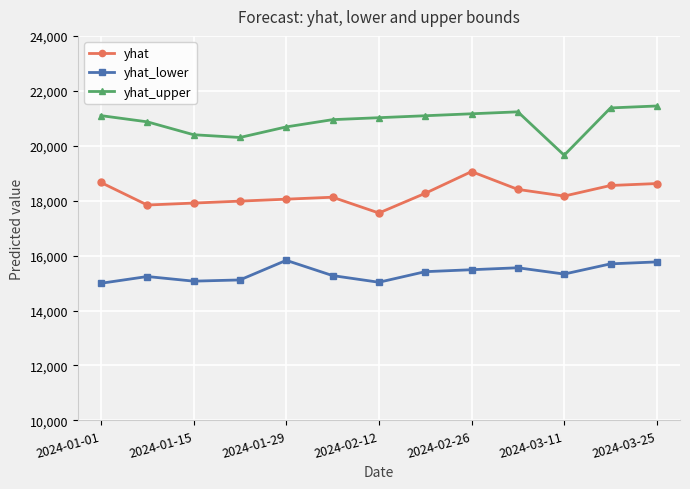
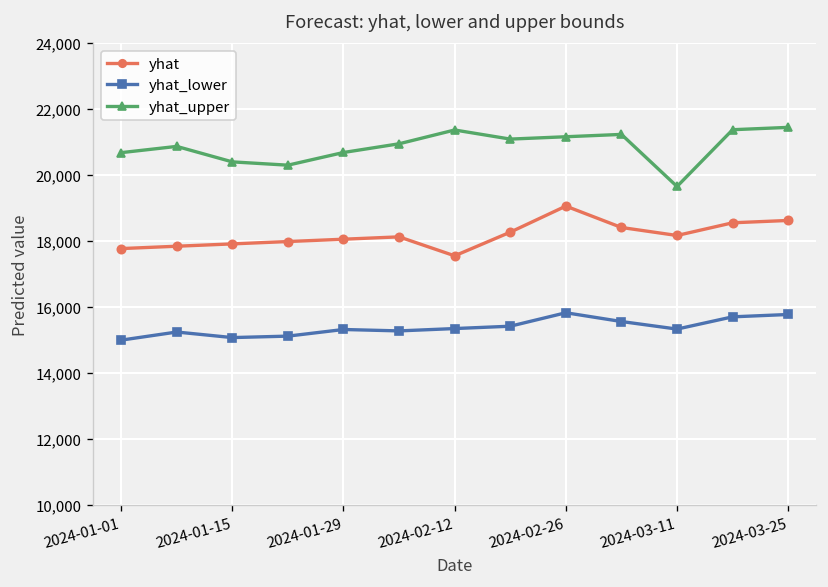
yhat, 2024-01-01: 18,700 -> 17,800
yhat_upper, 2024-01-01: 21,100 -> 20,700
yhat_lower, 2024-01-29: 15,800 -> 15,300
yhat_lower, 2024-02-12: 15,000 -> 15,300
yhat_upper, 2024-02-12: 21,000 -> 21,400
yhat_lower, 2024-02-26: 15,500 -> 15,800
